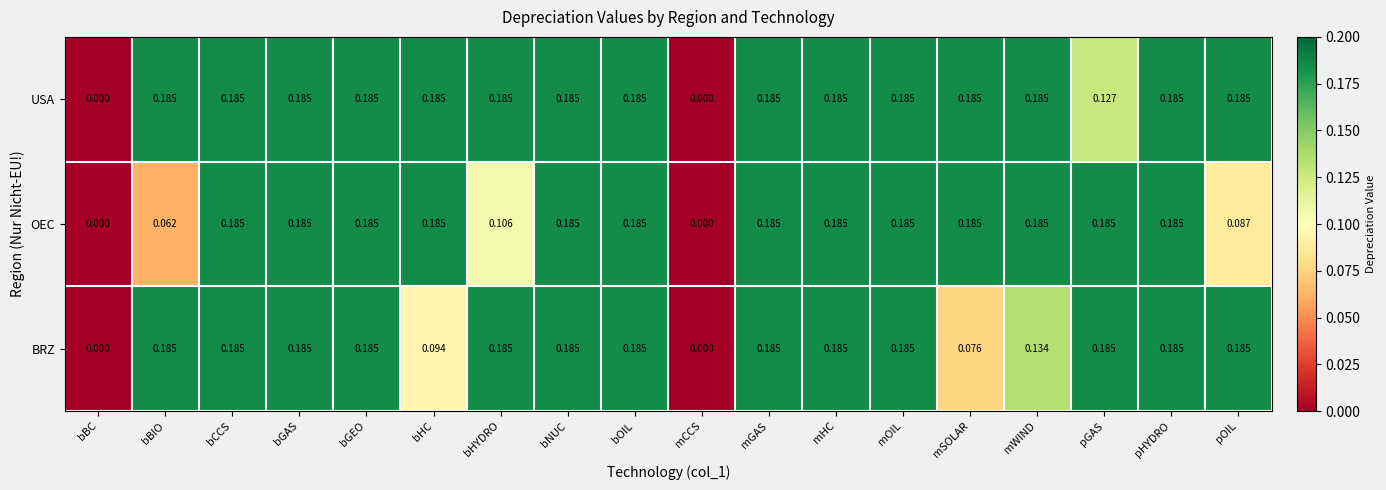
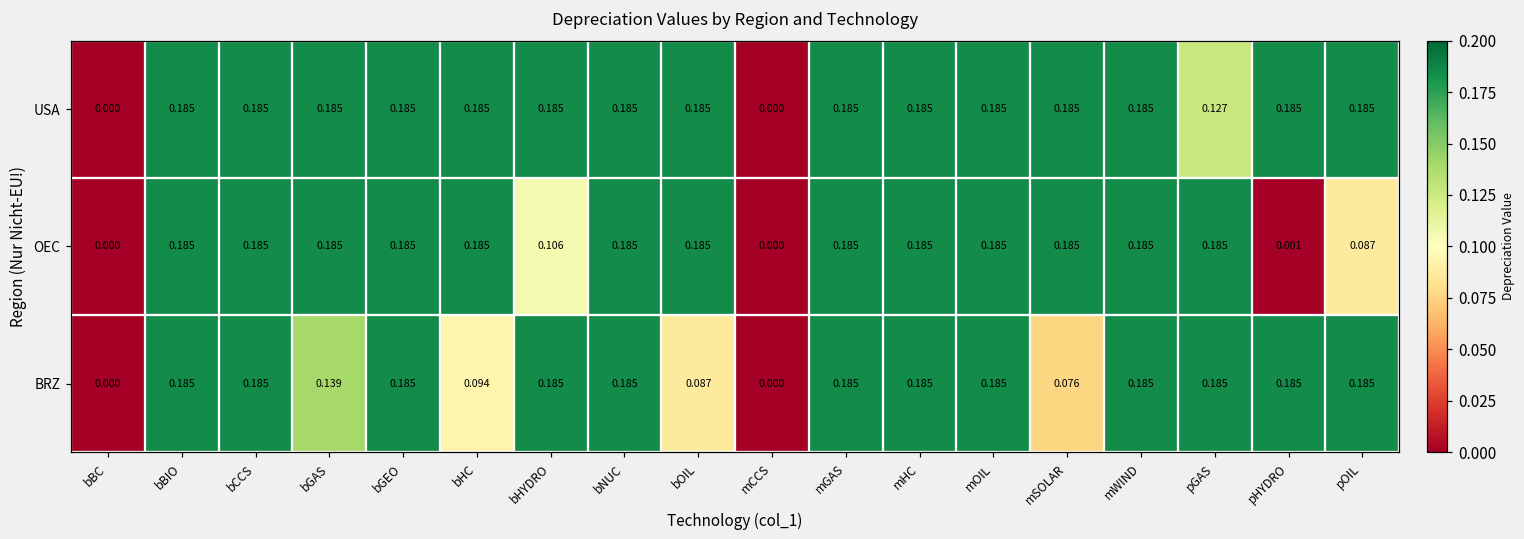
OEC, bBIO: 0.062 -> 0.185
OEC, pHYDRO: 0.185 -> 0.001
BRZ, bGAS: 0.185 -> 0.139
BRZ, bOIL: 0.185 -> 0.087
BRZ, mWIND: 0.134 -> 0.185
